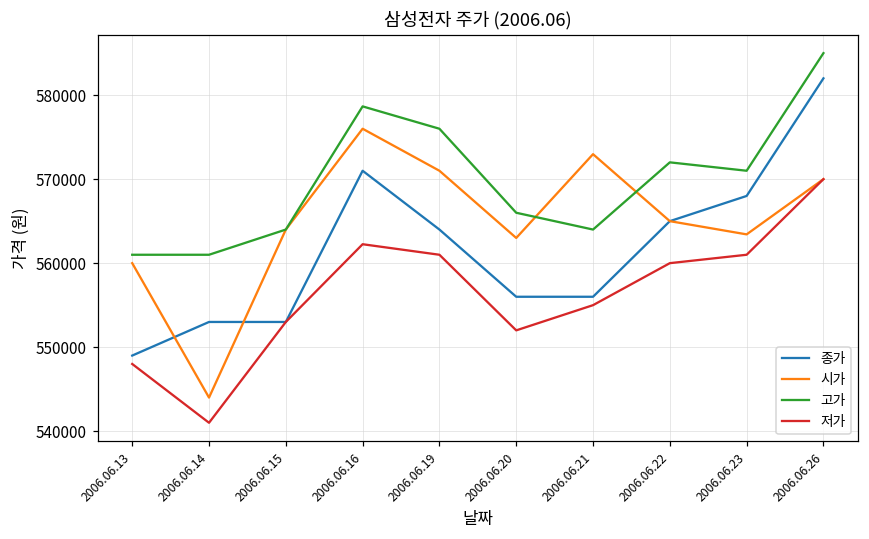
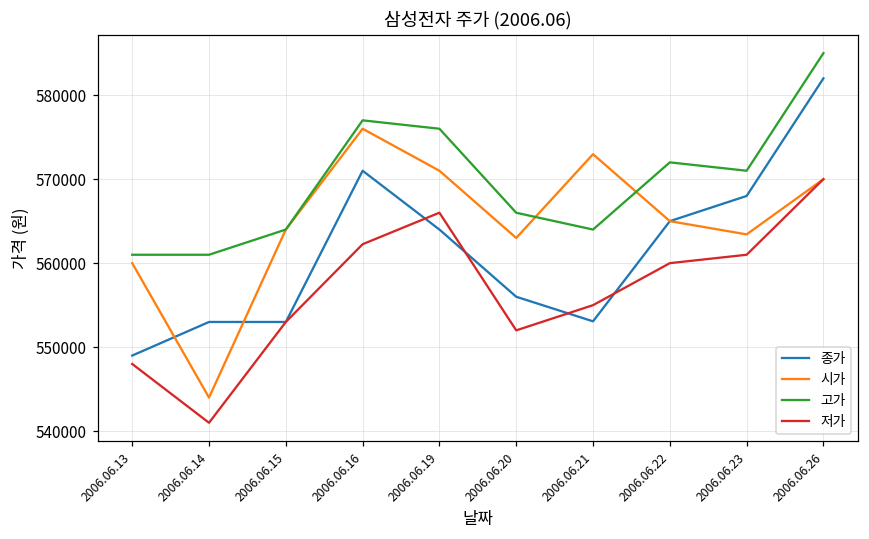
고가, 2006.06.16: 579000 -> 577000
저가, 2006.06.19: 561000 -> 566000
종가, 2006.06.21: 556000 -> 553000
